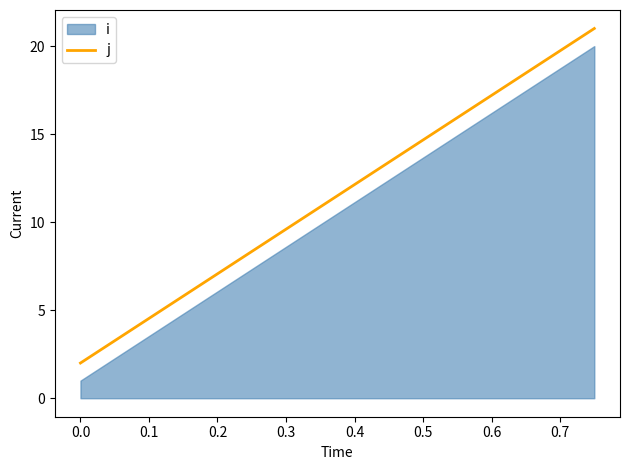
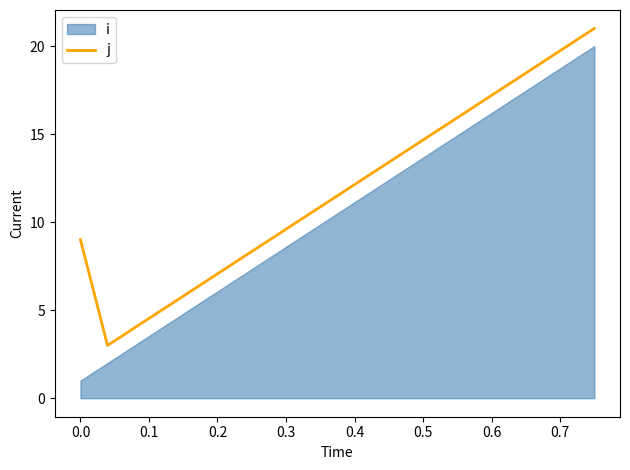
j, 0.0: 2 -> 9
